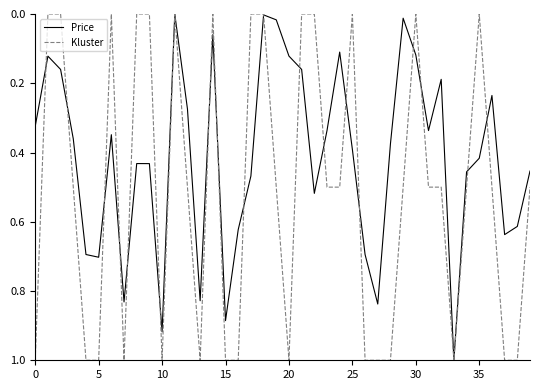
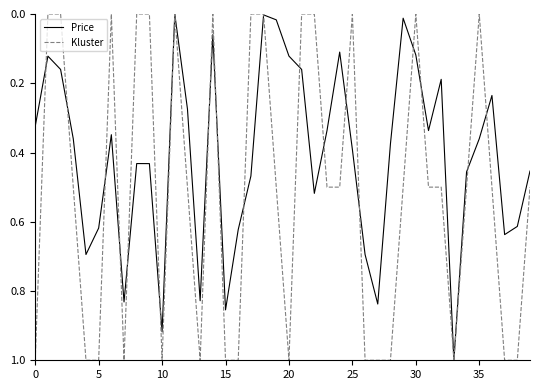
Price, 5: 0.70 -> 0.62
Price, 15: 0.89 -> 0.85
Price, 35: 0.42 -> 0.36
